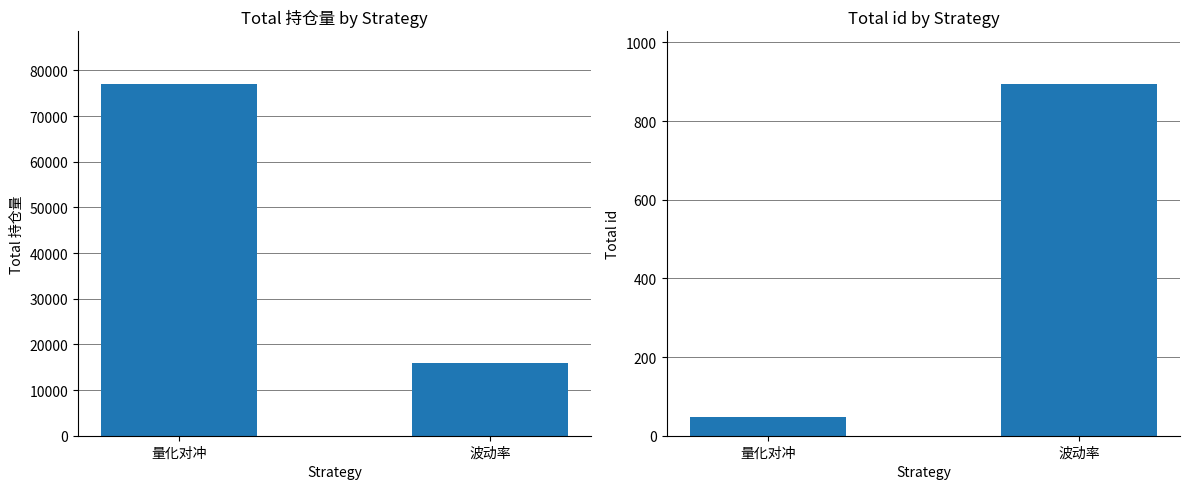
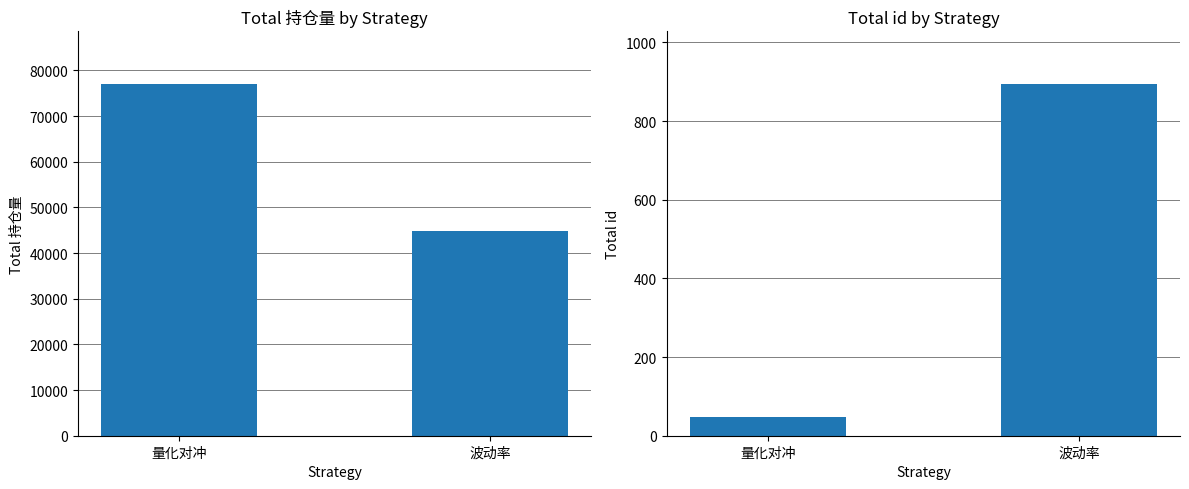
Total 持仓量 by Strategy, 波动率: 16000 -> 45000
